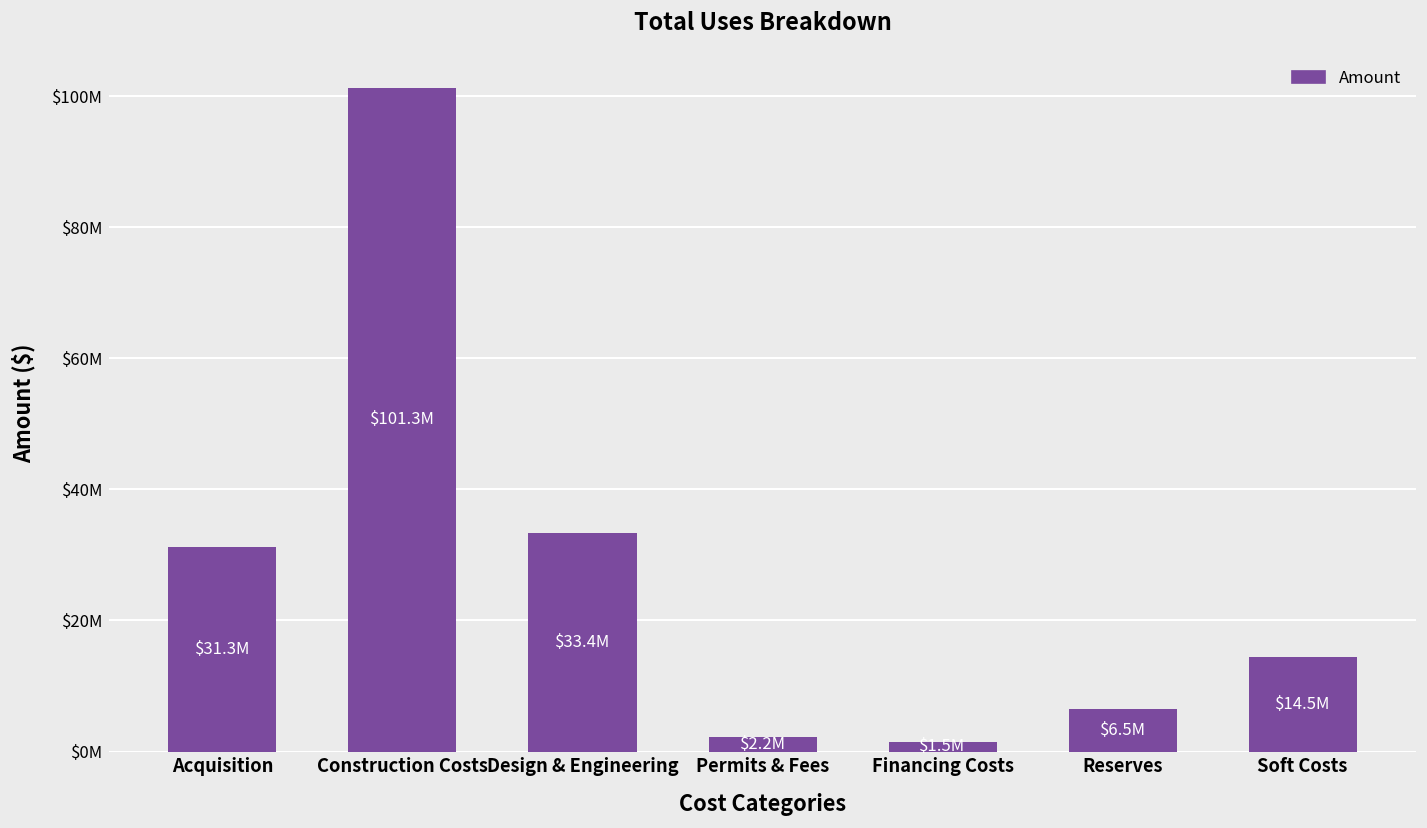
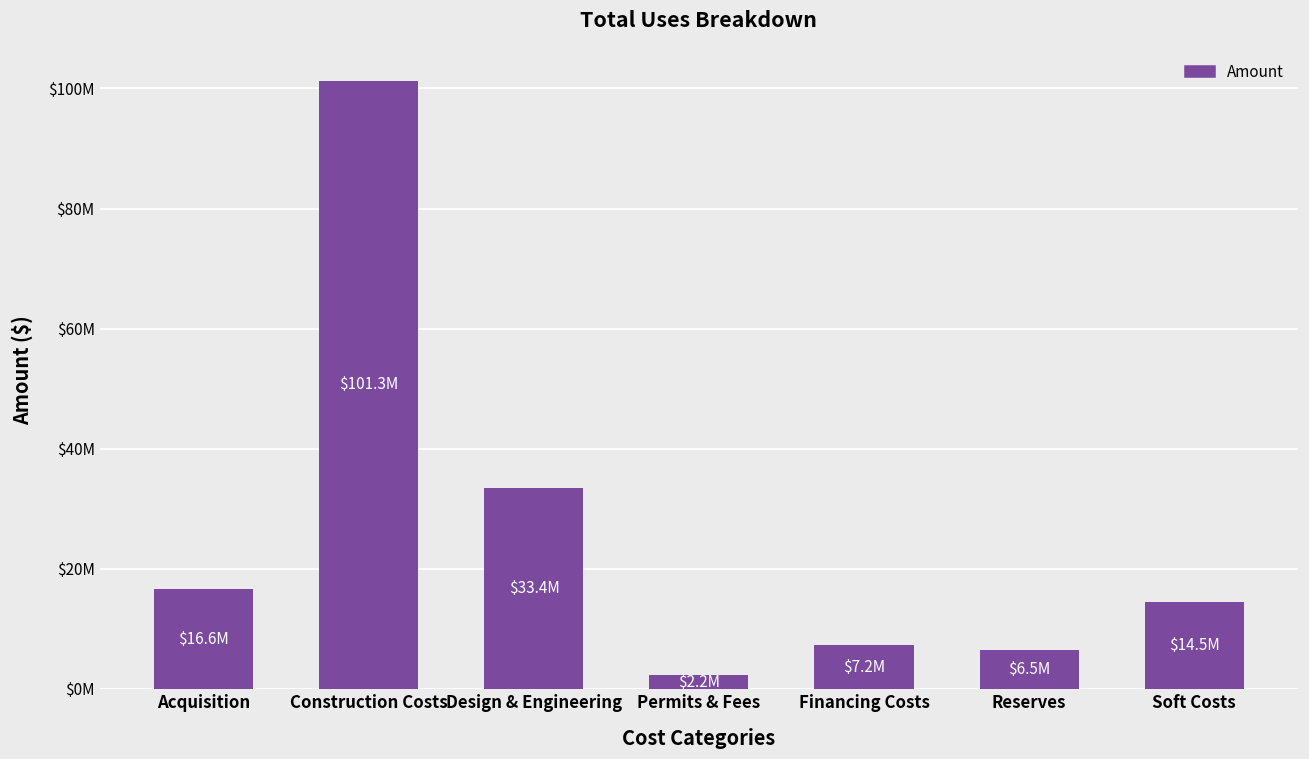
Acquisition: $31.3M -> $16.6M
Financing Costs: $2000000 -> $7000000
